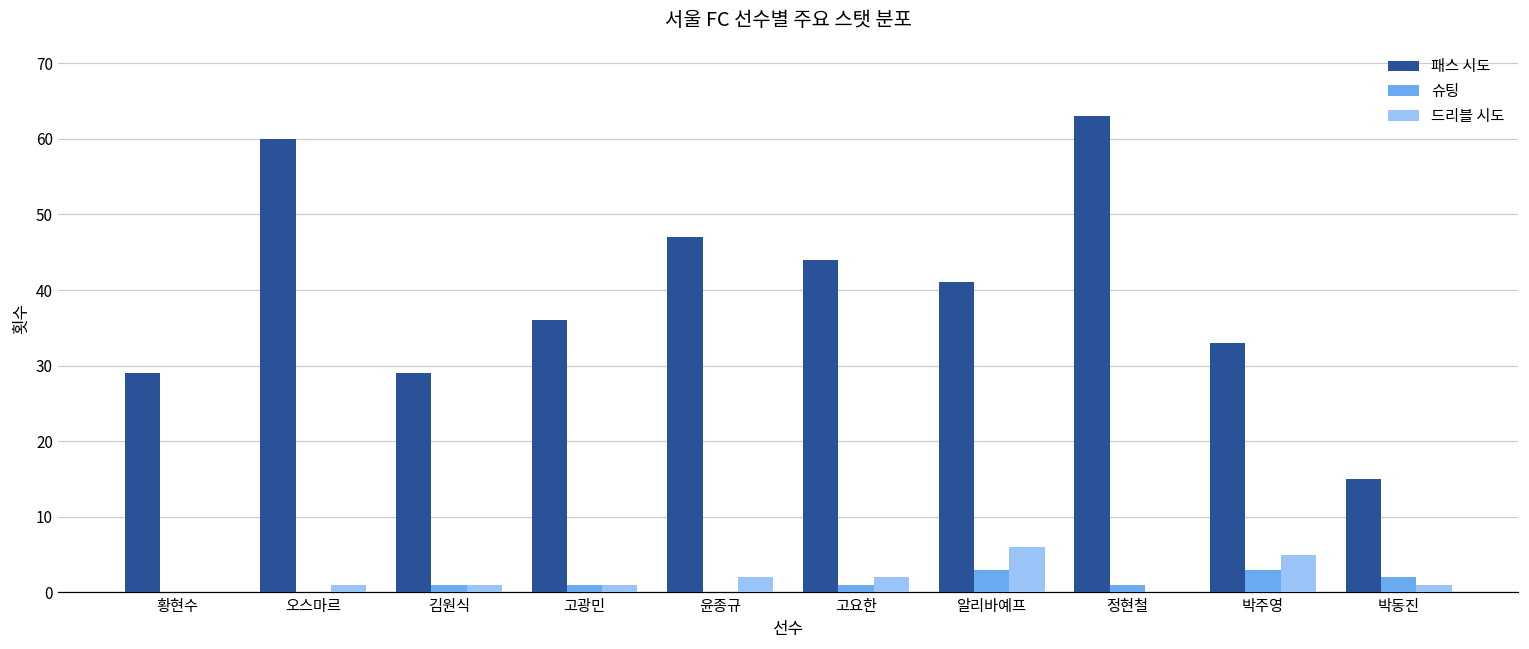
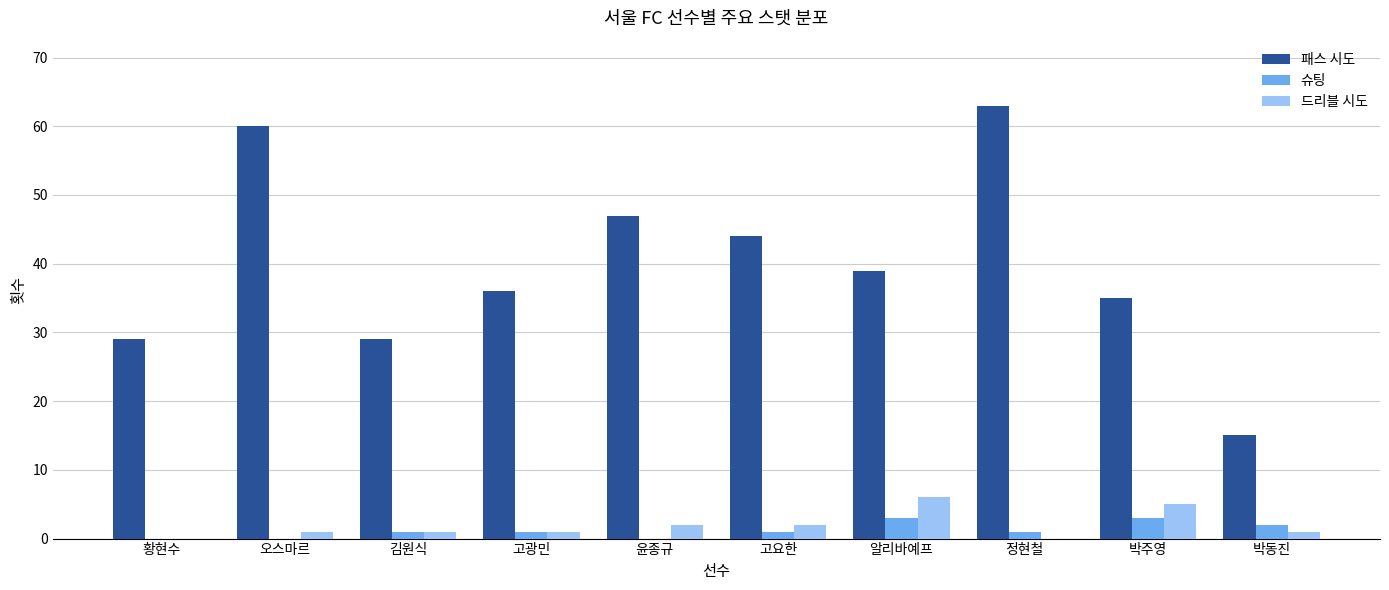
패스 시도, 알리바예프: 41 -> 39
패스 시도, 박주영: 33 -> 35
